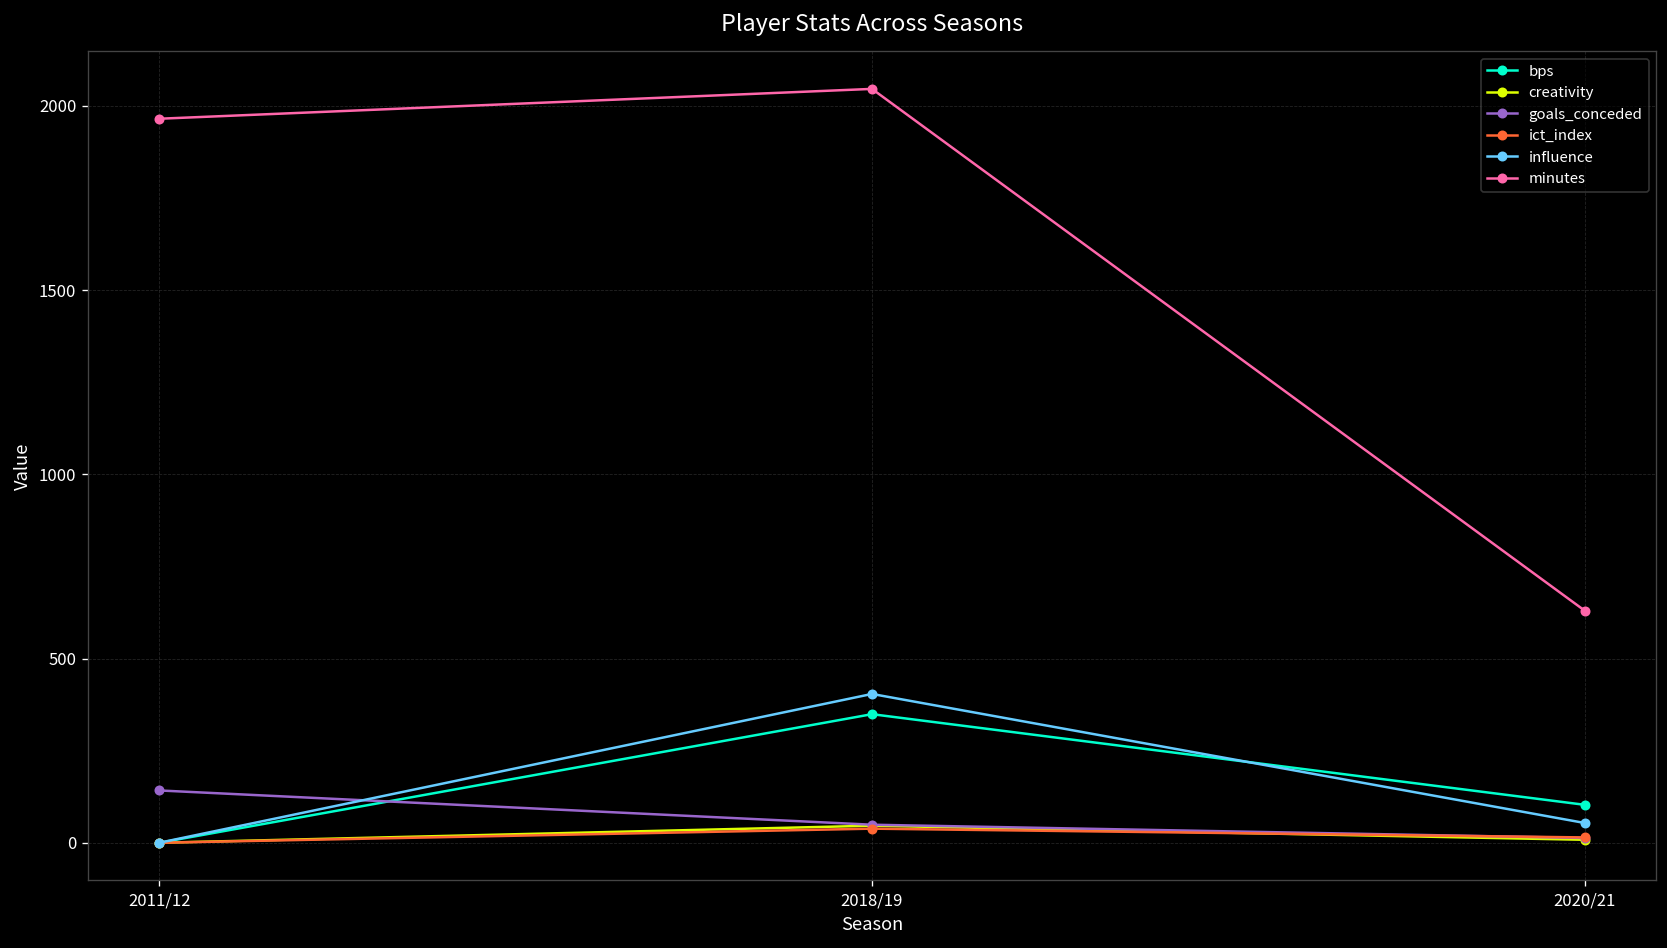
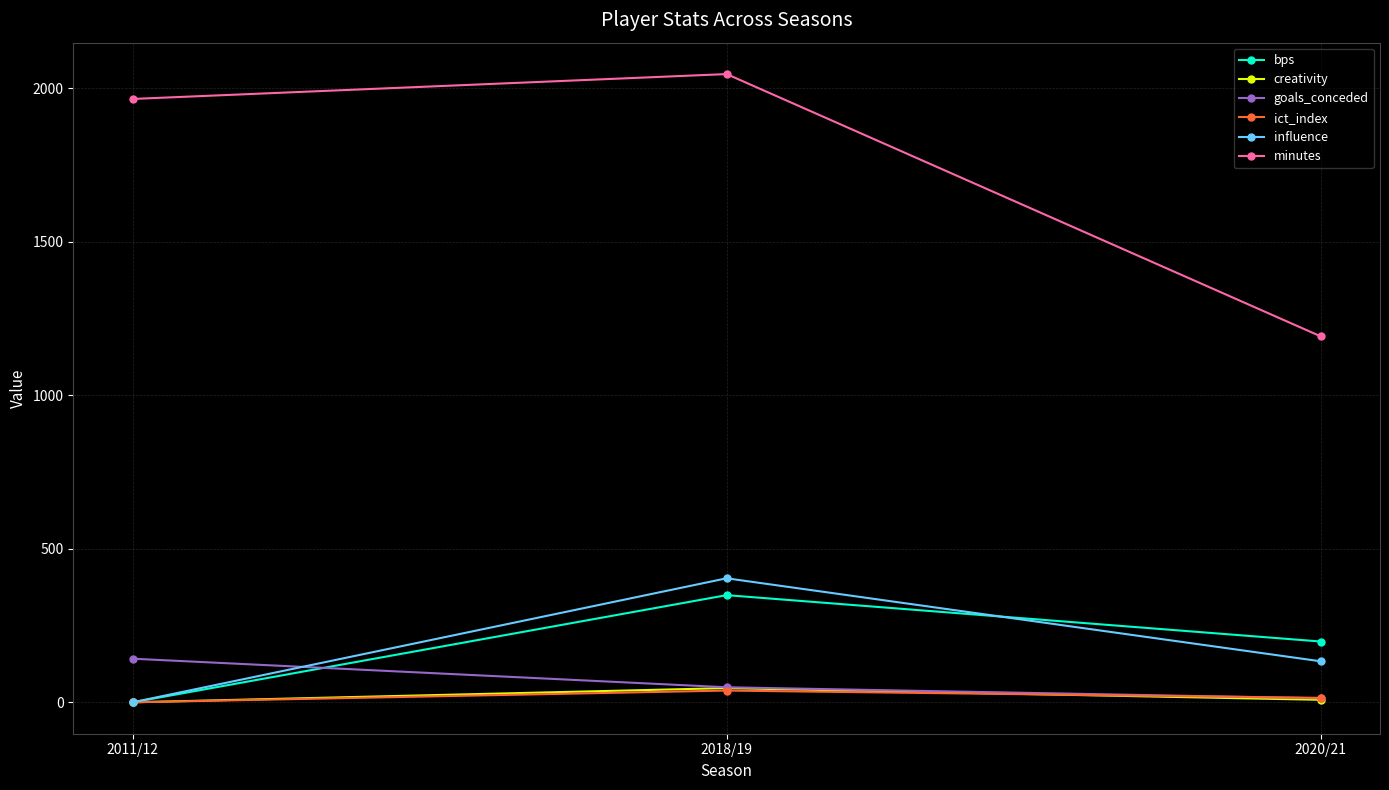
bps, 2020/21: 100 -> 200
influence, 2020/21: 50 -> 130
minutes, 2020/21: 630 -> 1190
